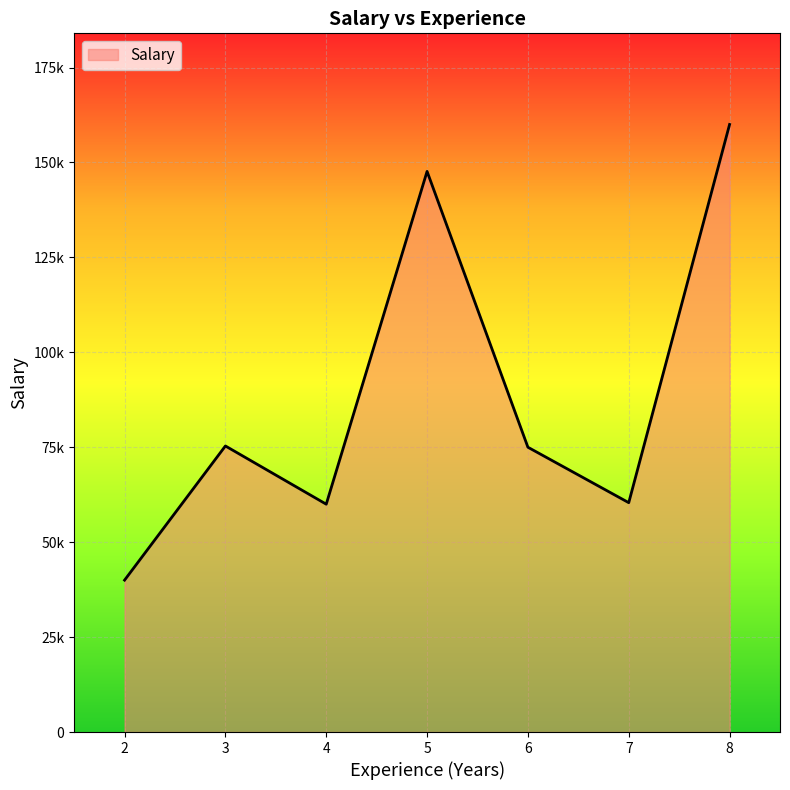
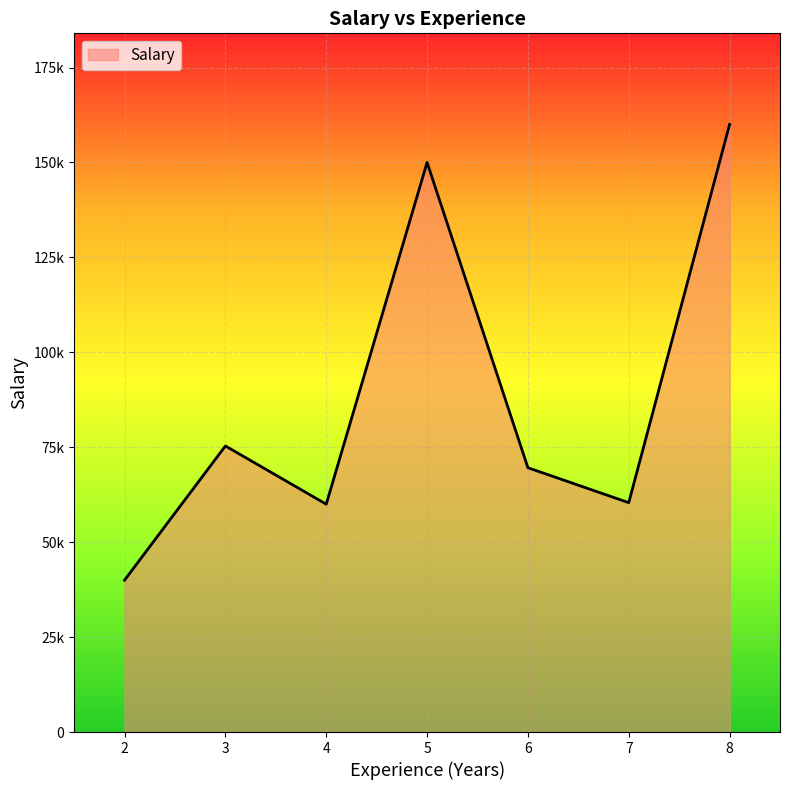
5: 148000 -> 150000
6: 75000 -> 70000
